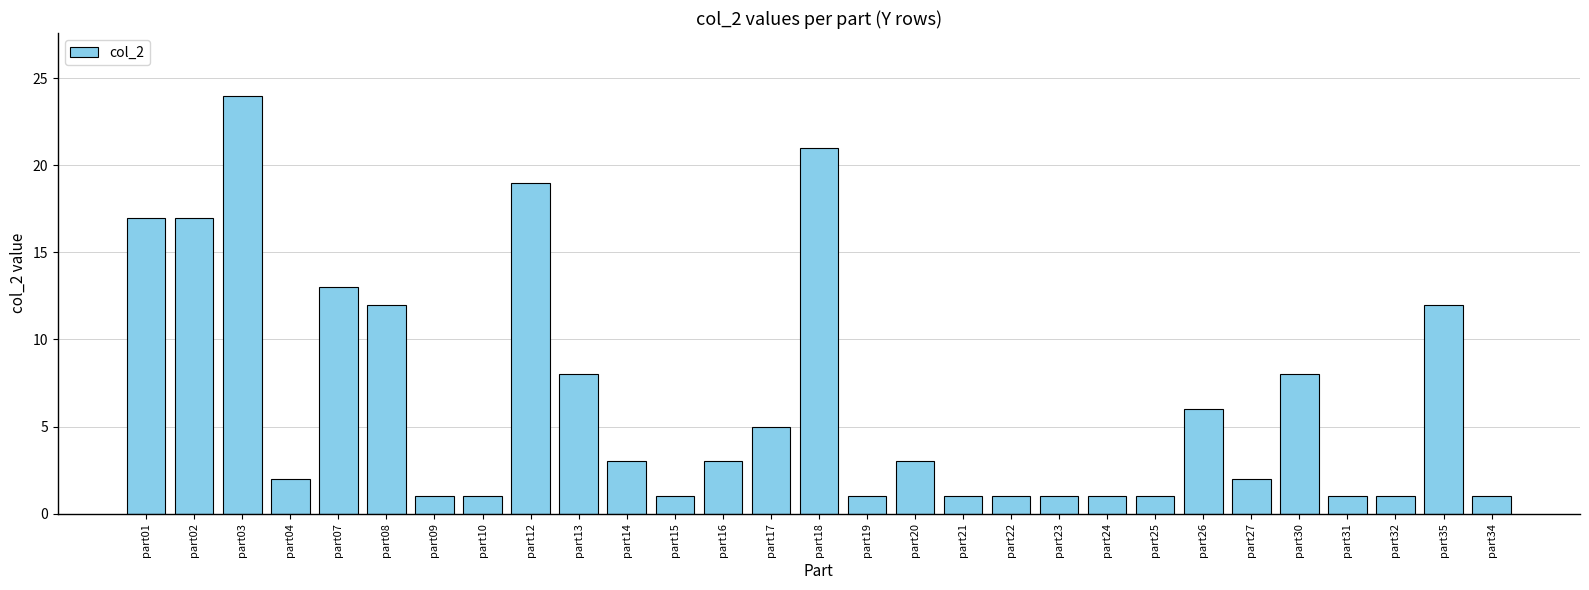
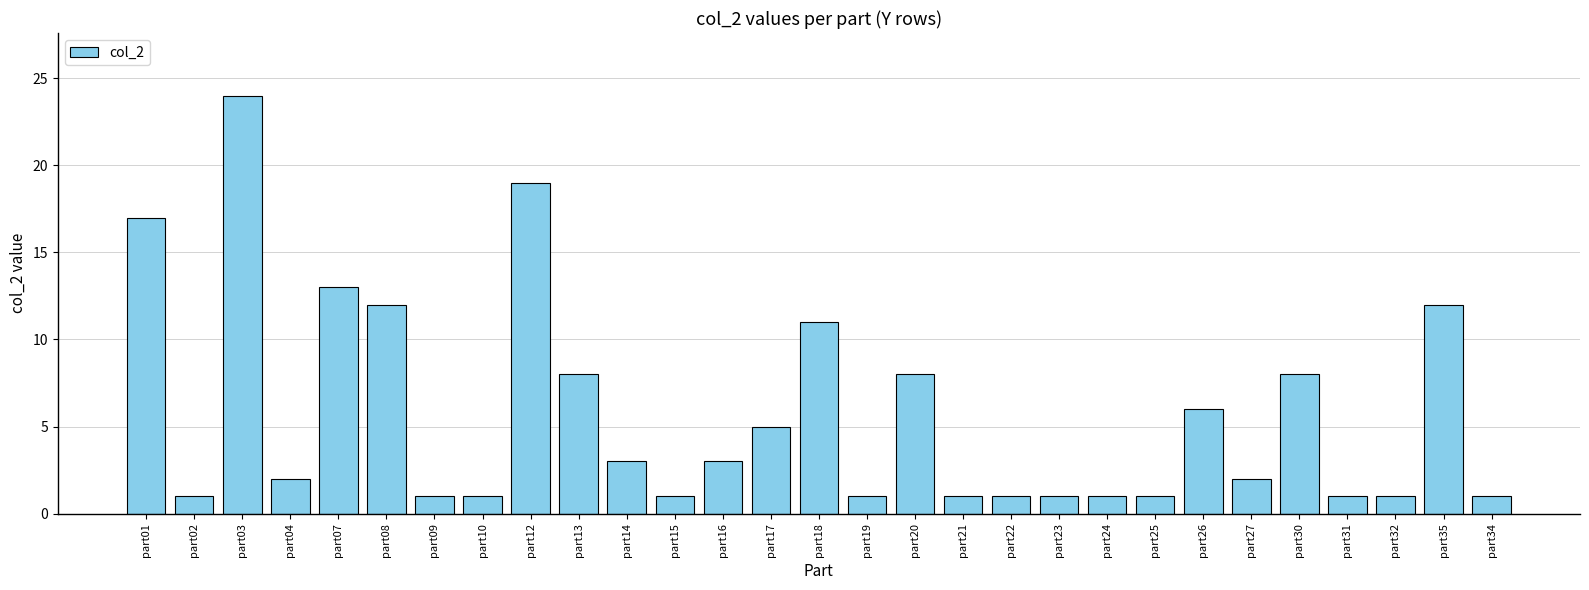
part02: 17 -> 1
part18: 21 -> 11
part20: 3 -> 8
